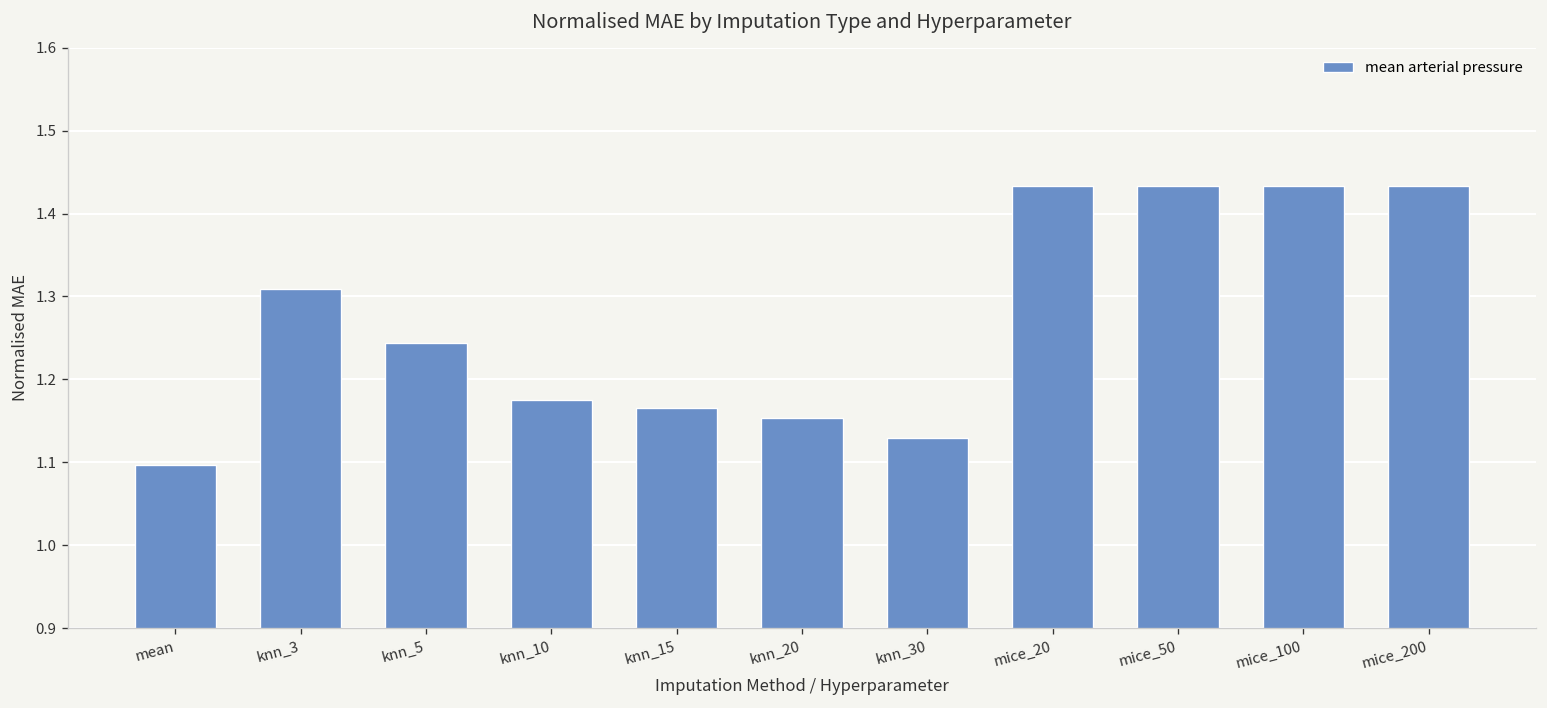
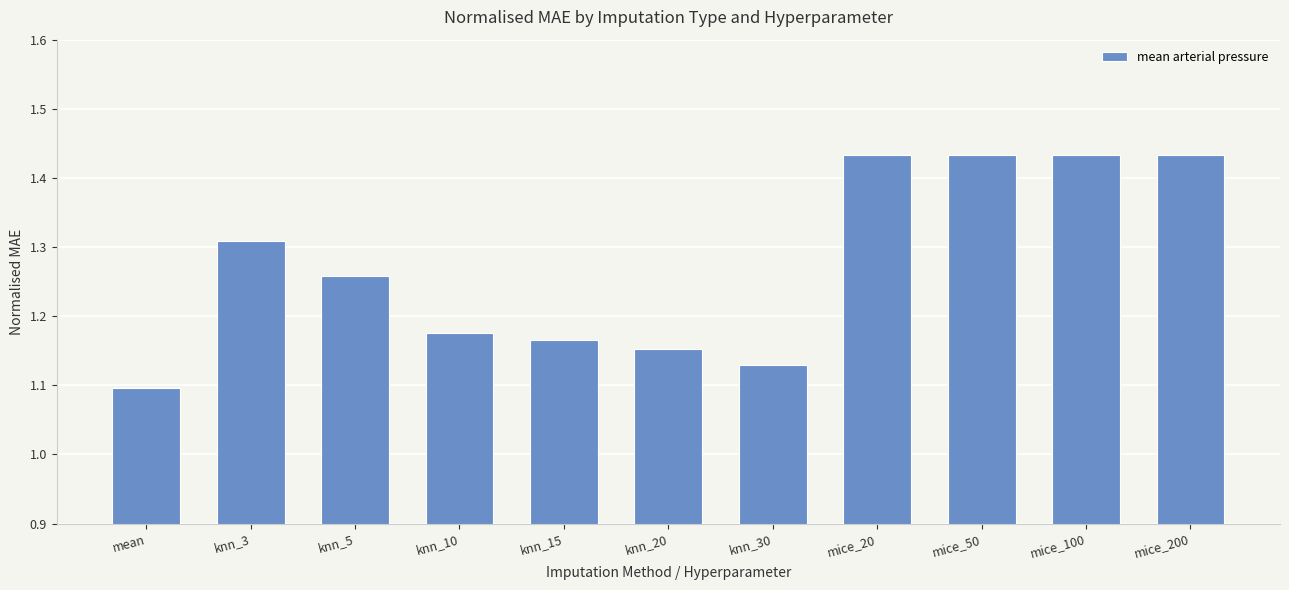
knn_5: 1.24 -> 1.26
